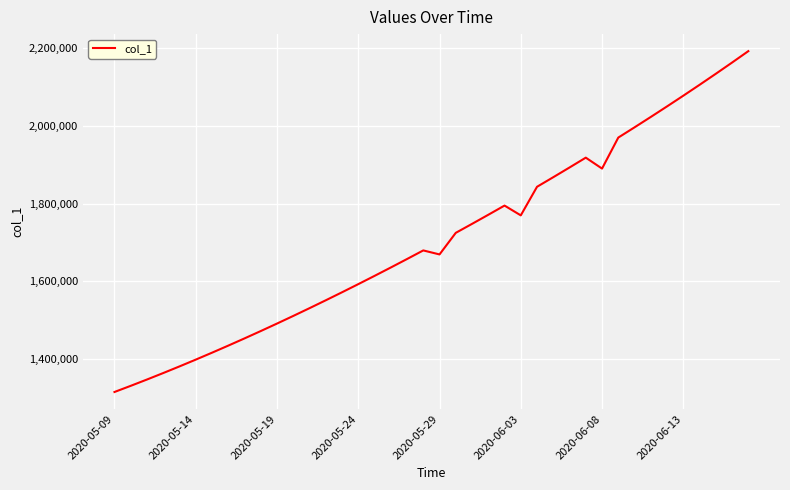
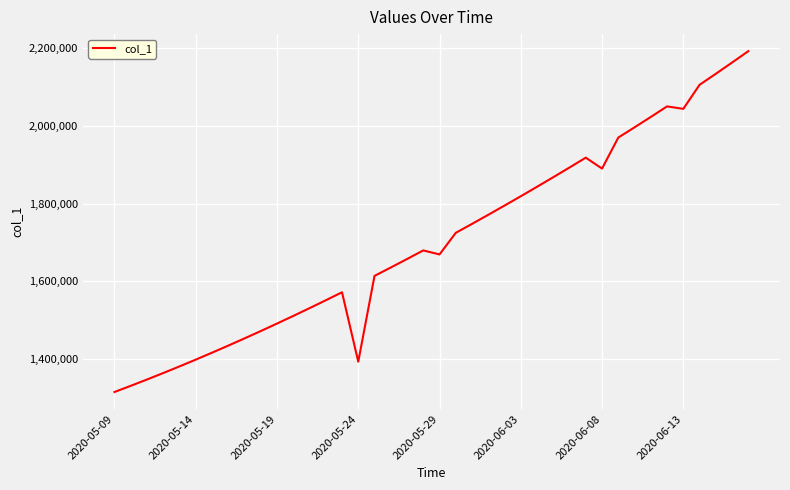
2020-05-24: 1,590,000 -> 1,390,000
2020-06-03: 1,770,000 -> 1,820,000
2020-06-13: 2,080,000 -> 2,040,000
